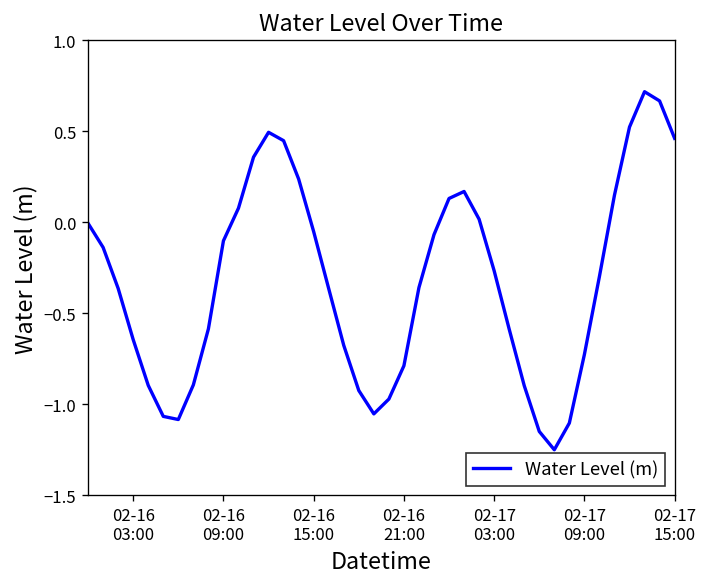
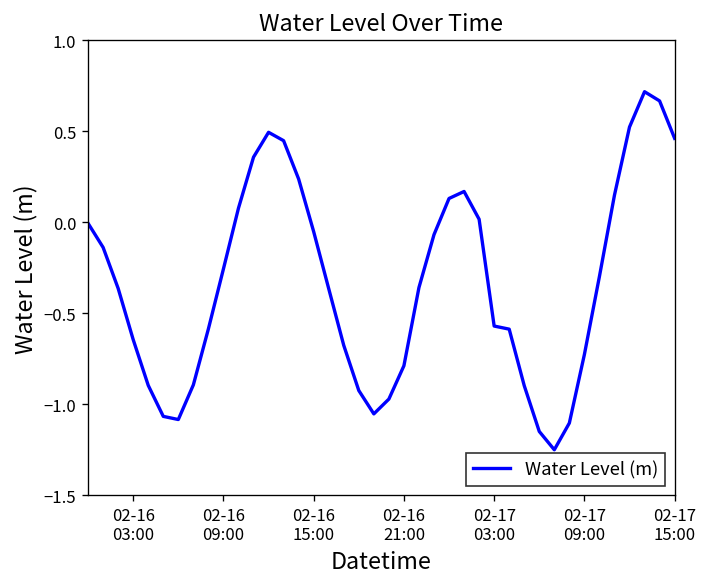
02-16 09:00: -0.10 -> -0.26
02-17 03:00: -0.27 -> -0.57
